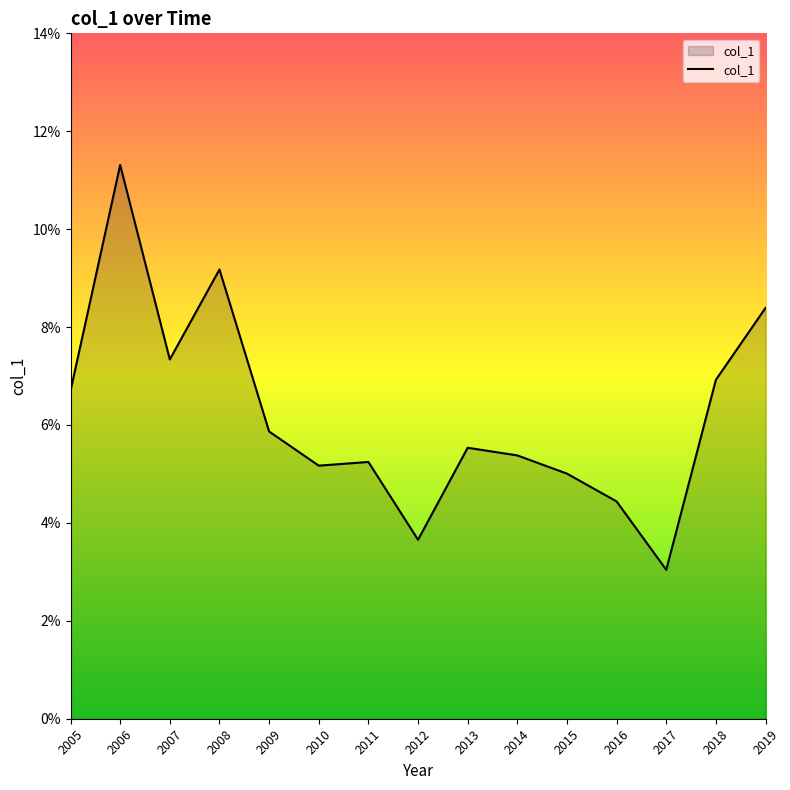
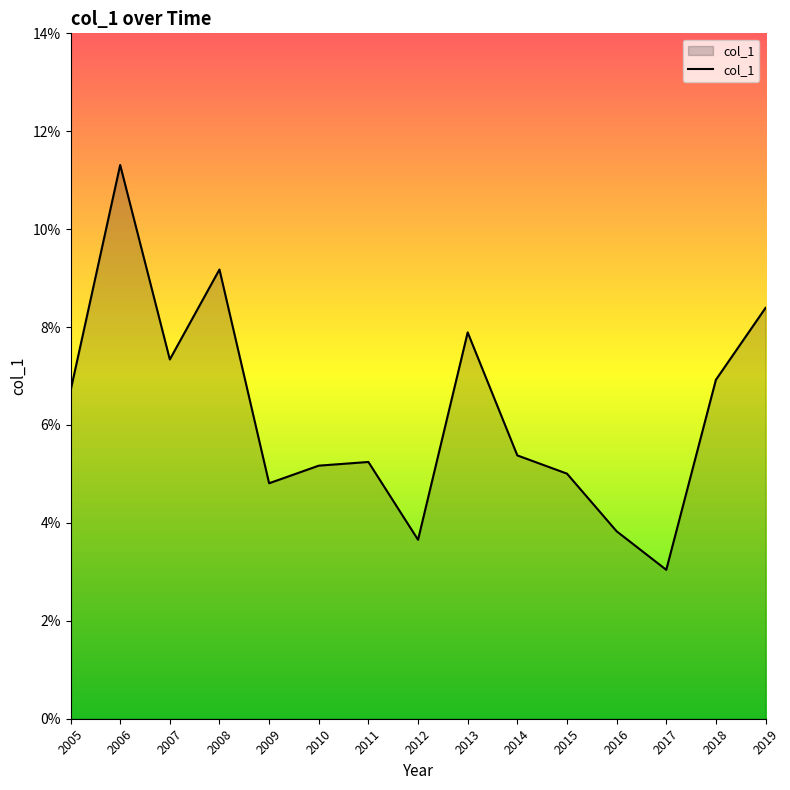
2009: 5.9% -> 4.8%
2013: 5.5% -> 7.9%
2016: 4.4% -> 3.8%
